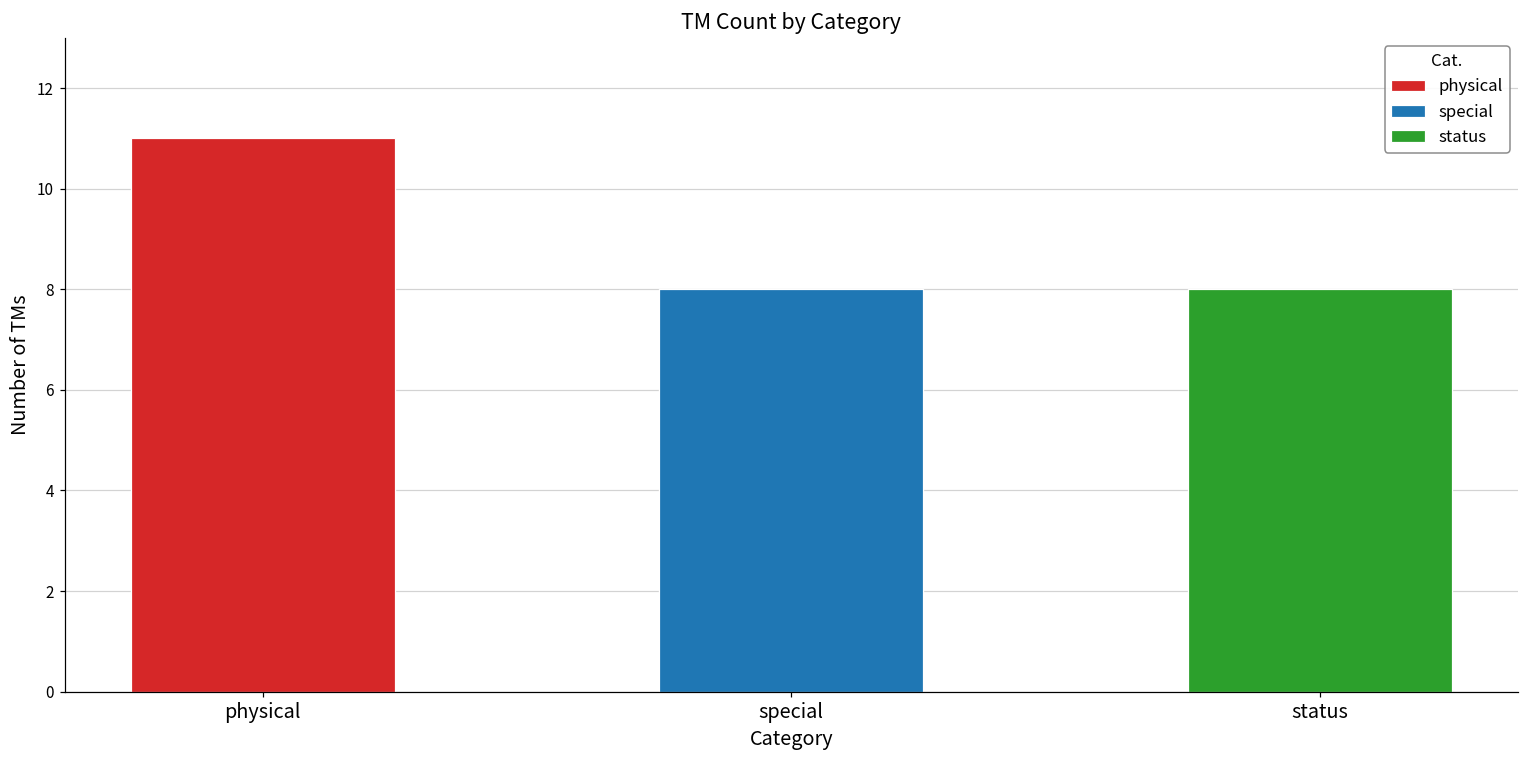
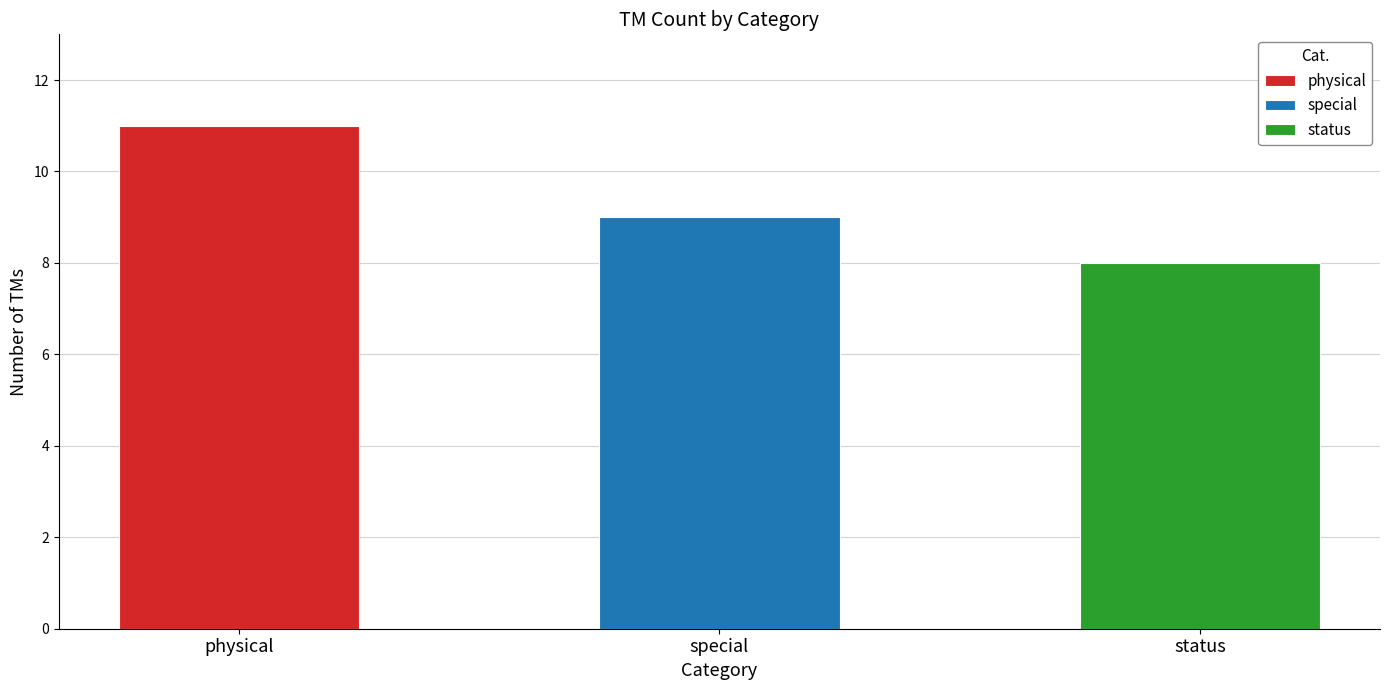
special, special: 8 -> 9
